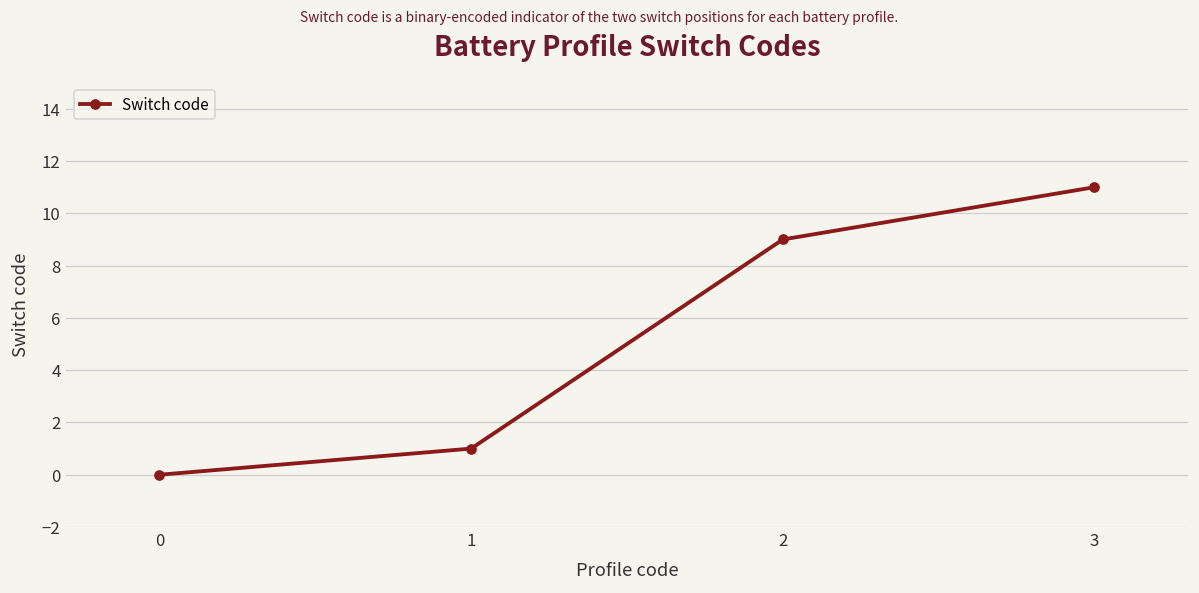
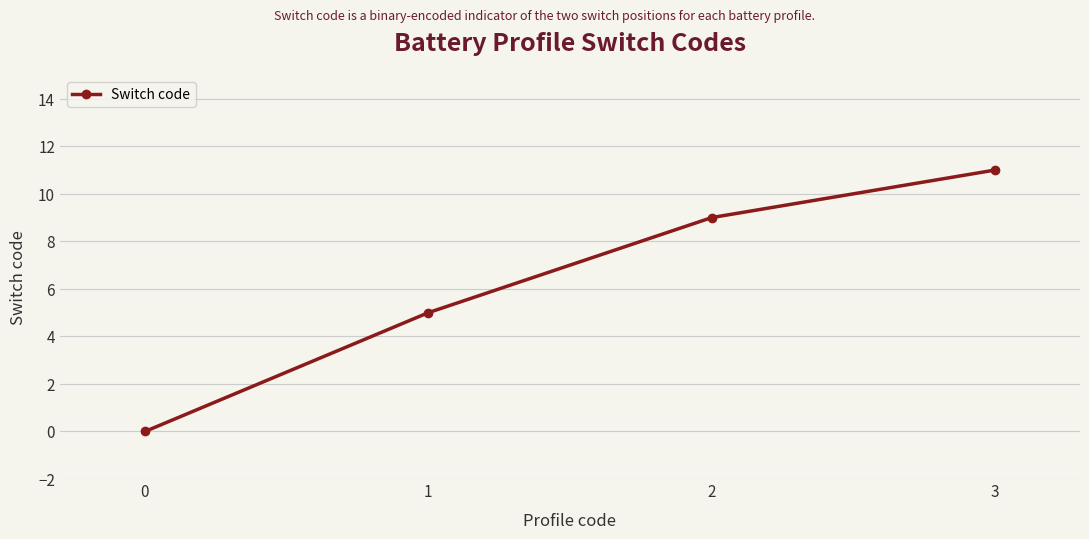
1: 1 -> 5
